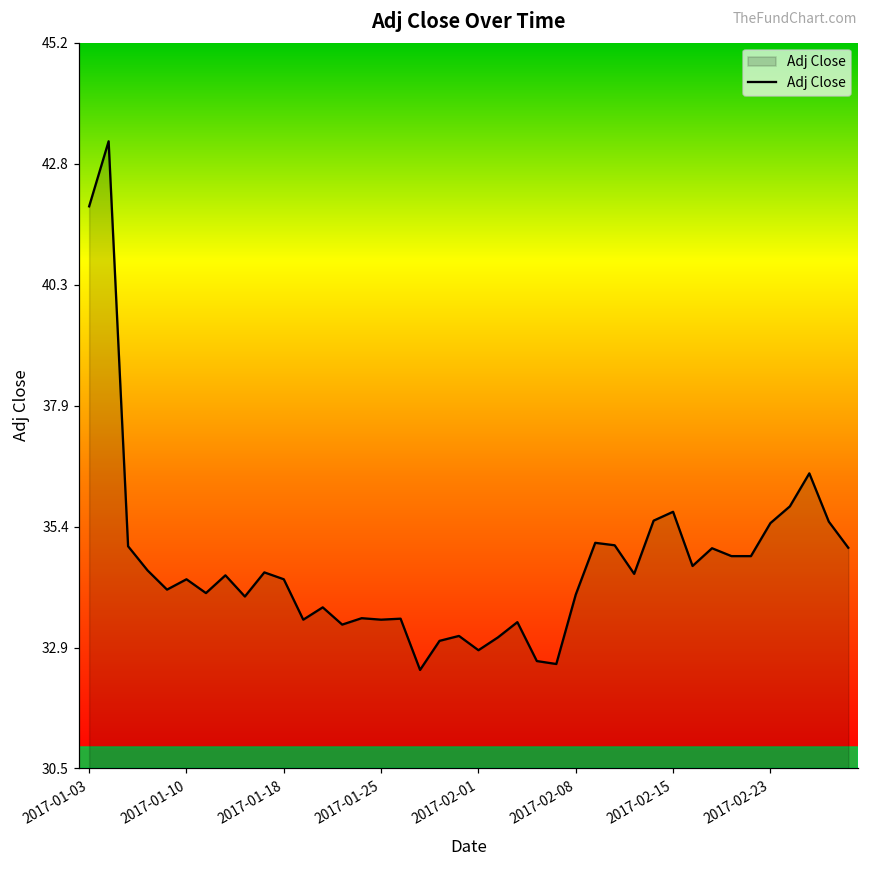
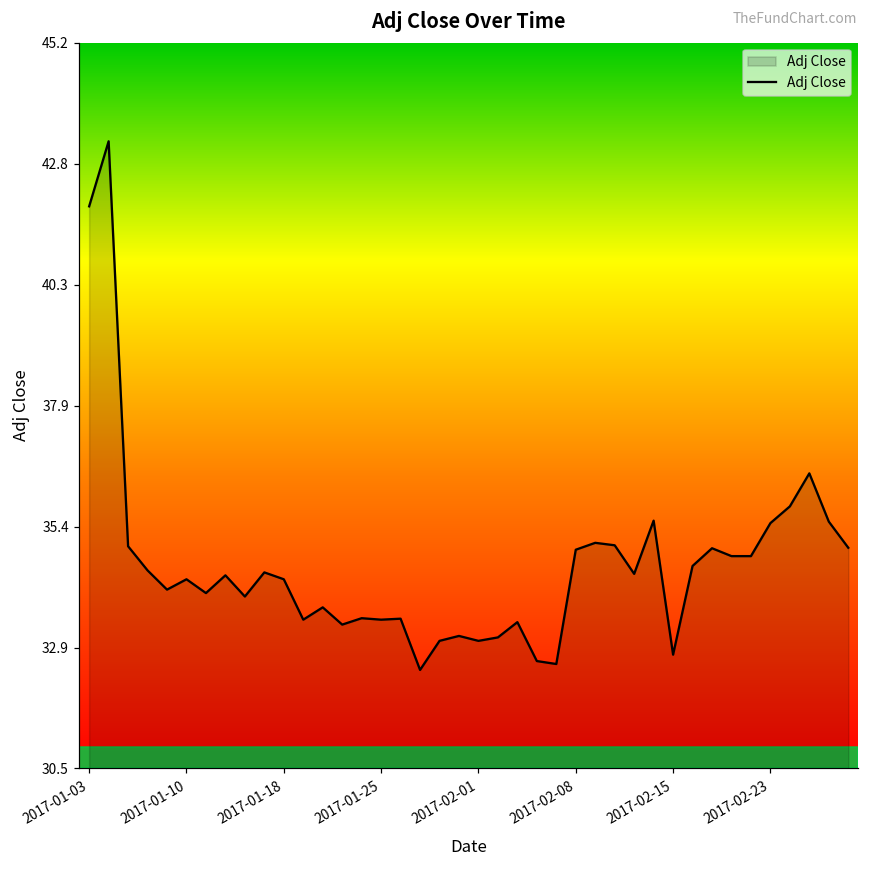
2017-02-01: 32.9 -> 33.1
2017-02-08: 34.0 -> 34.9
2017-02-15: 35.7 -> 32.8
